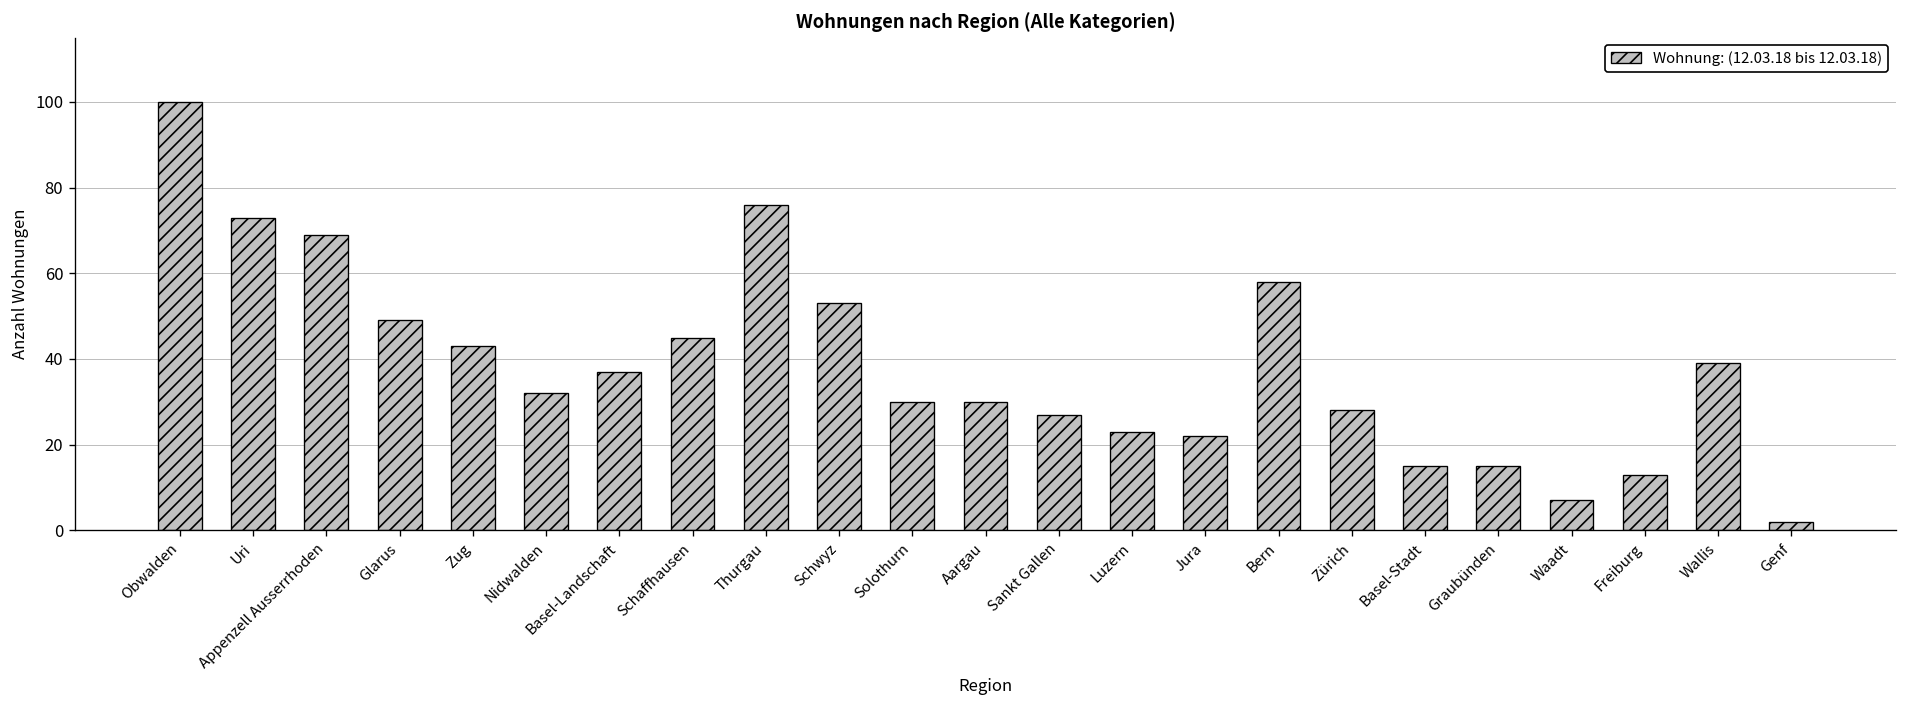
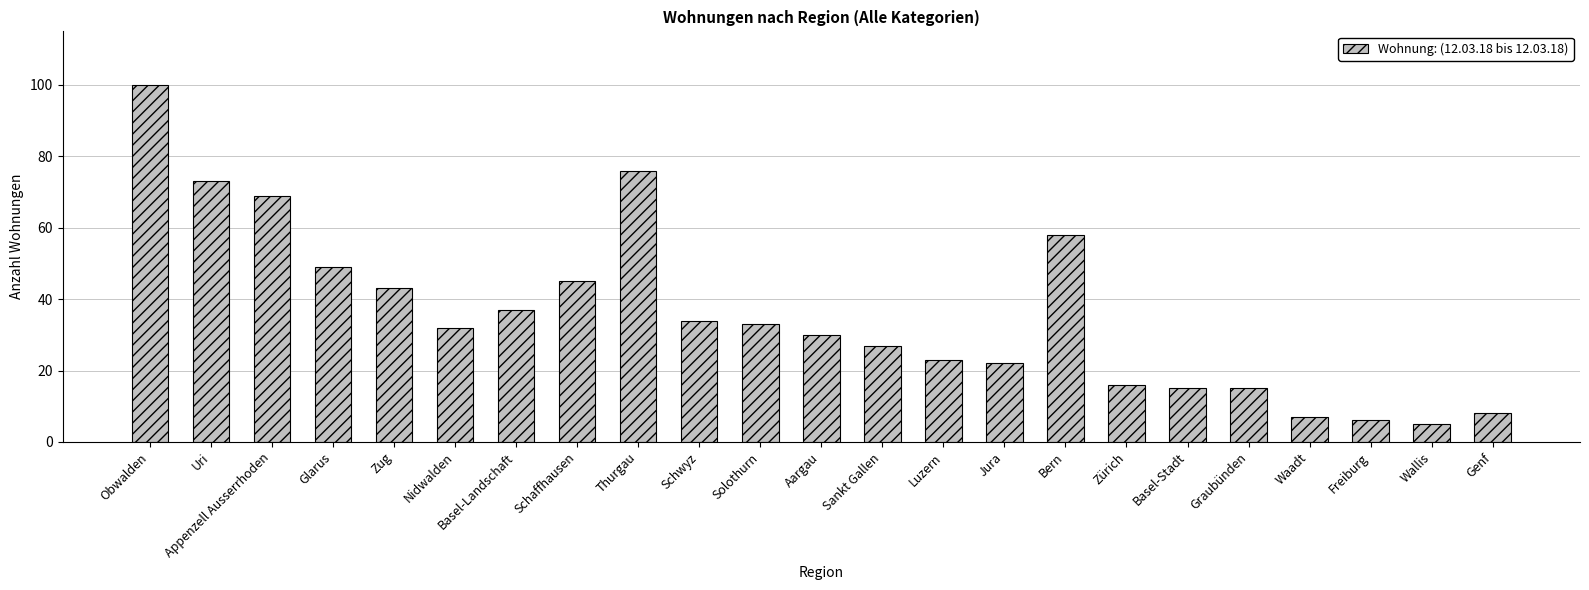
Schwyz: 53 -> 34
Solothurn: 30 -> 33
Zürich: 28 -> 16
Freiburg: 13 -> 6
Wallis: 39 -> 5
Genf: 2 -> 8
